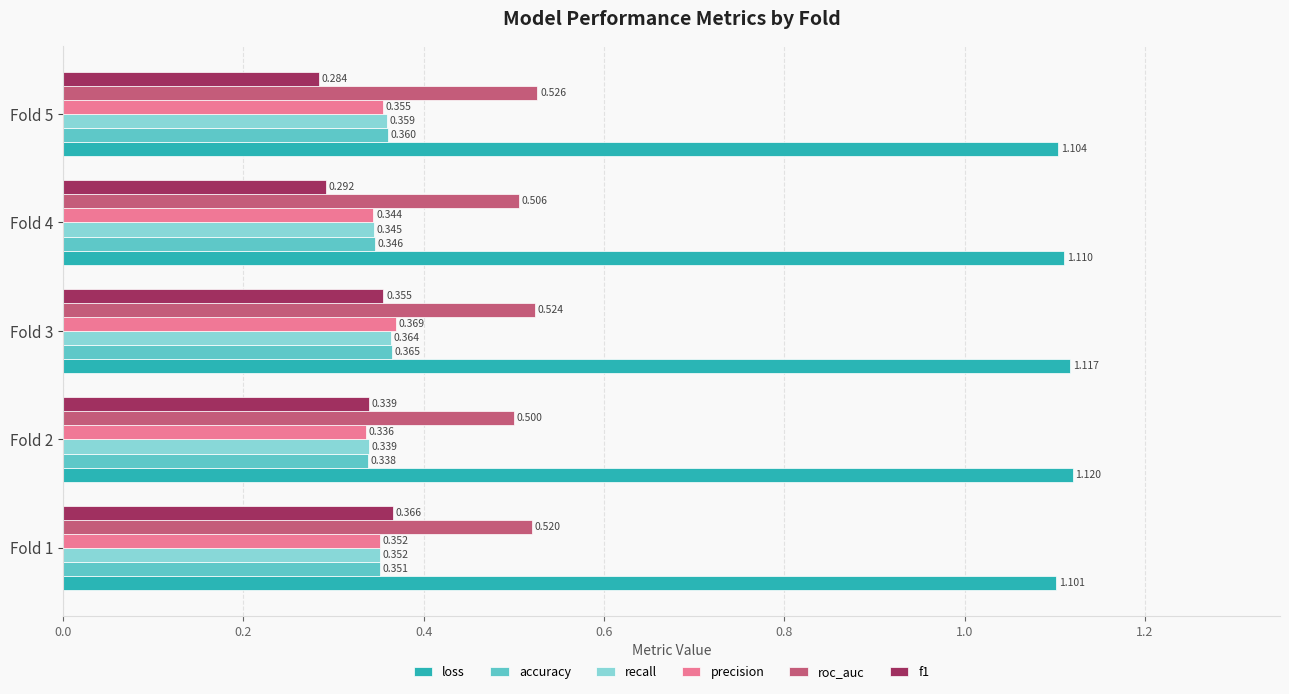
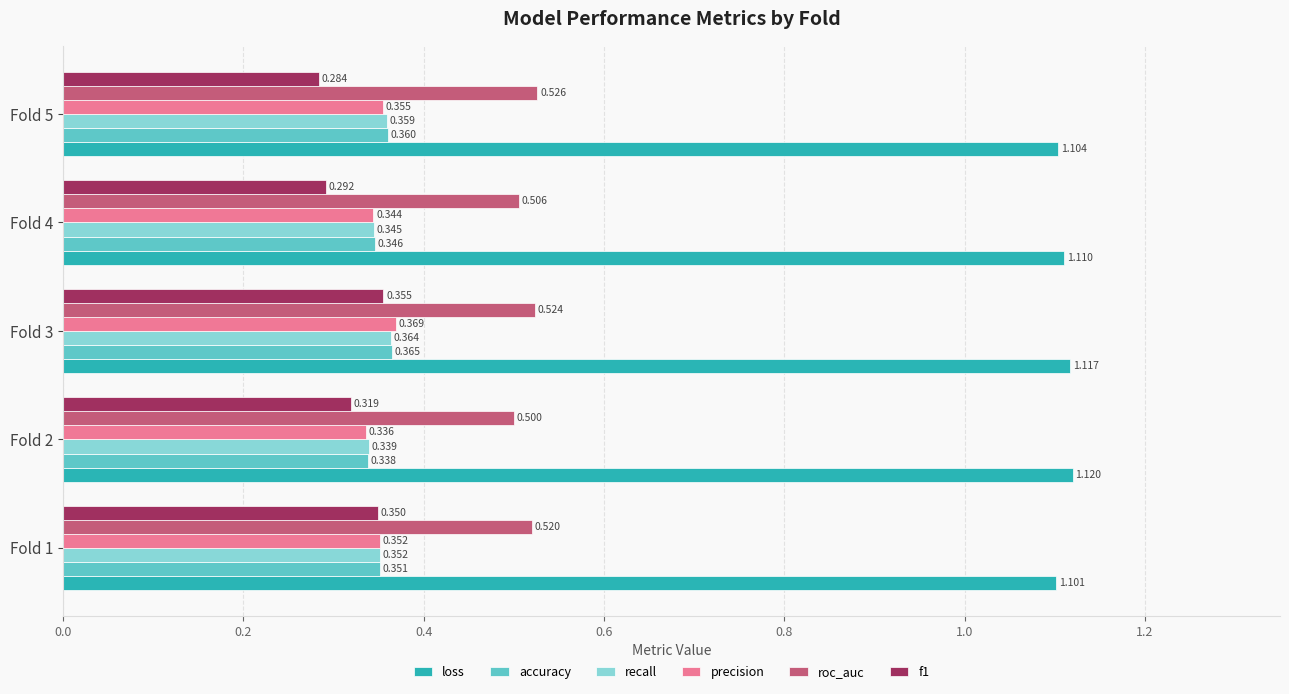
f1, Fold 2: 0.339 -> 0.319
f1, Fold 1: 0.366 -> 0.350
